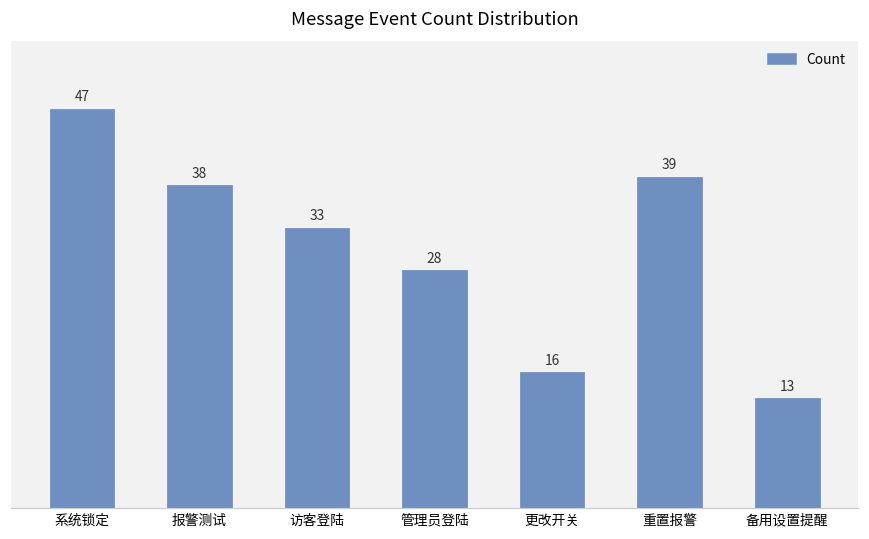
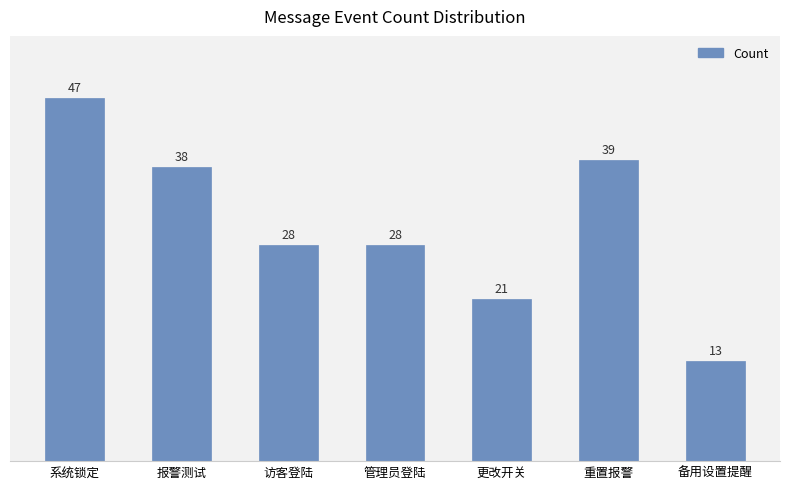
访客登陆: 33 -> 28
更改开关: 16 -> 21
